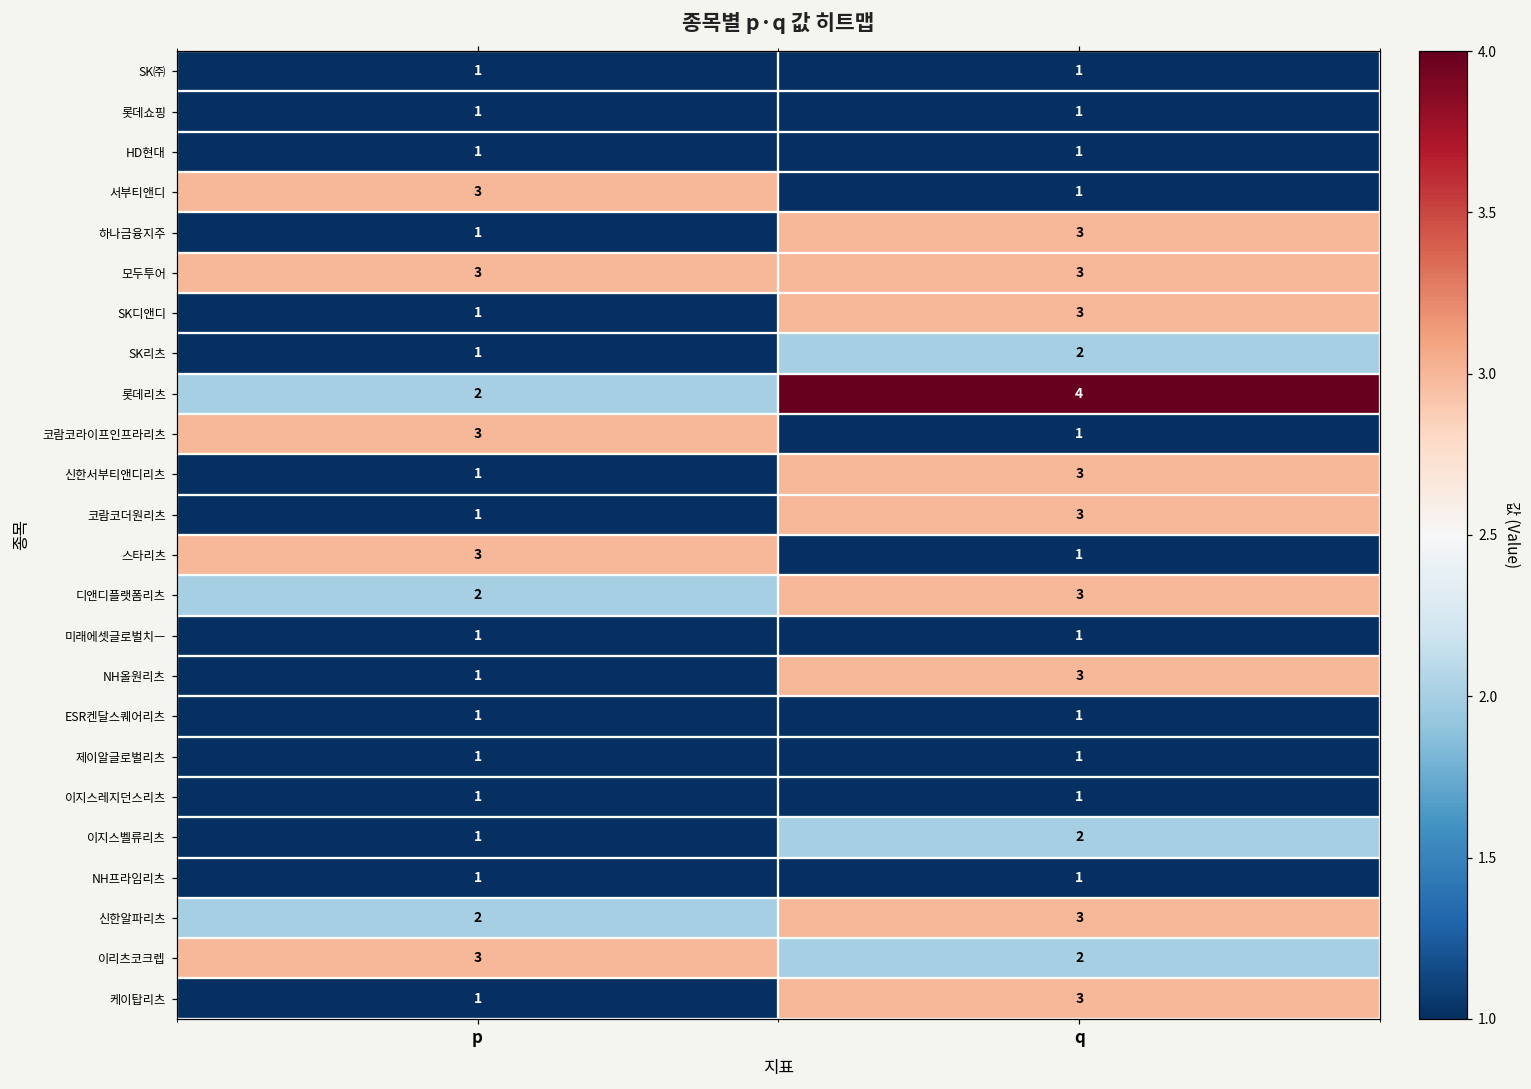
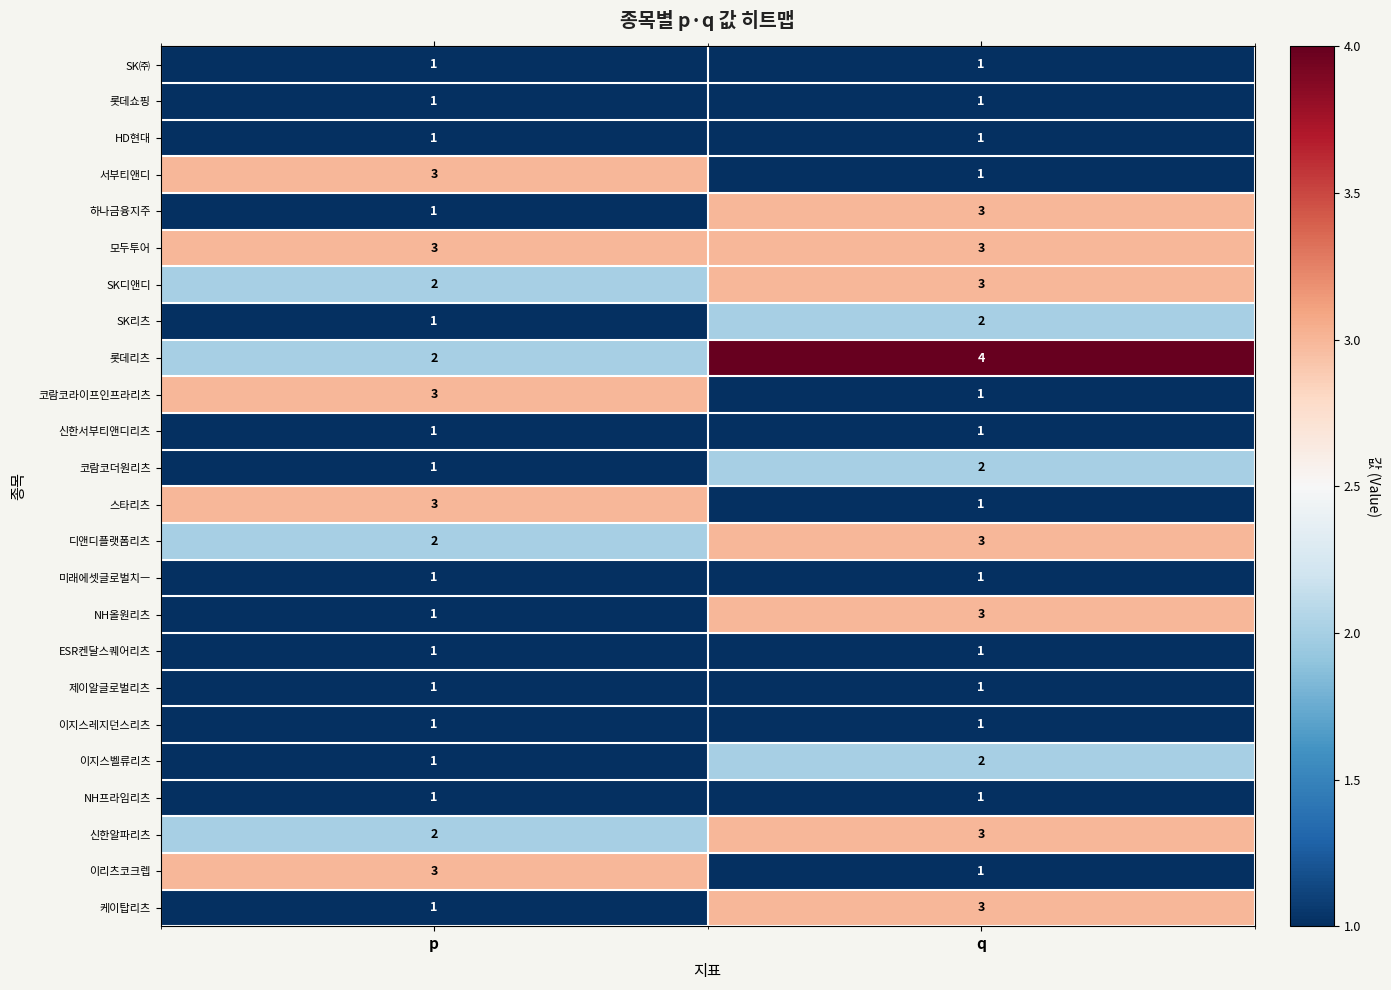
SK디앤디, p: 1 -> 2
신한서부티앤디리츠, q: 3 -> 1
코람코더원리츠, q: 3 -> 2
이리츠코크렙, q: 2 -> 1
